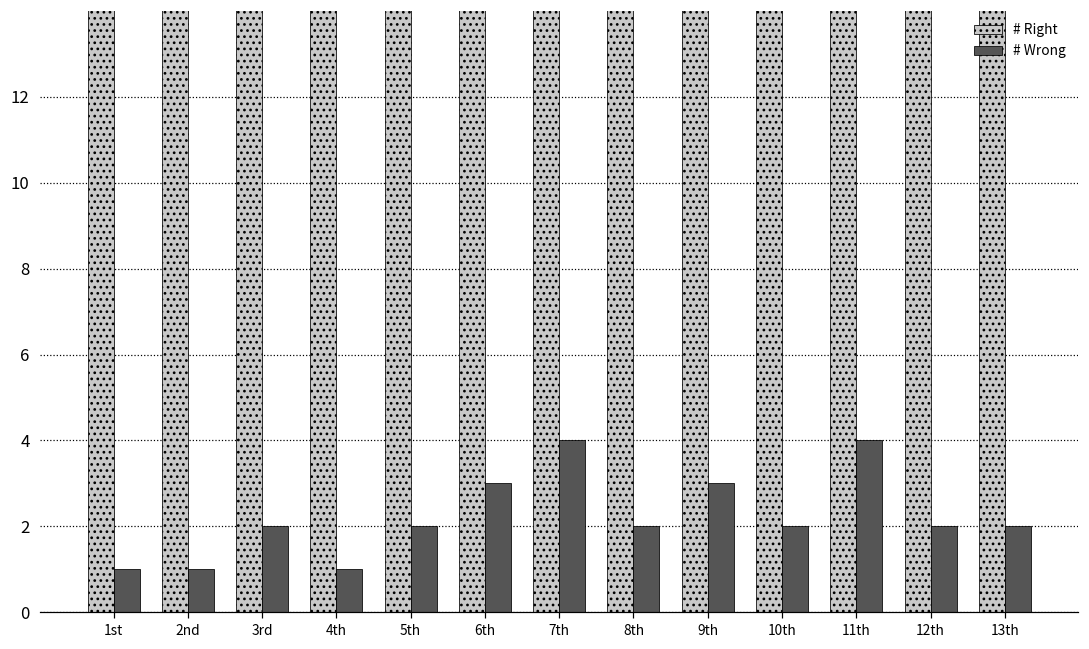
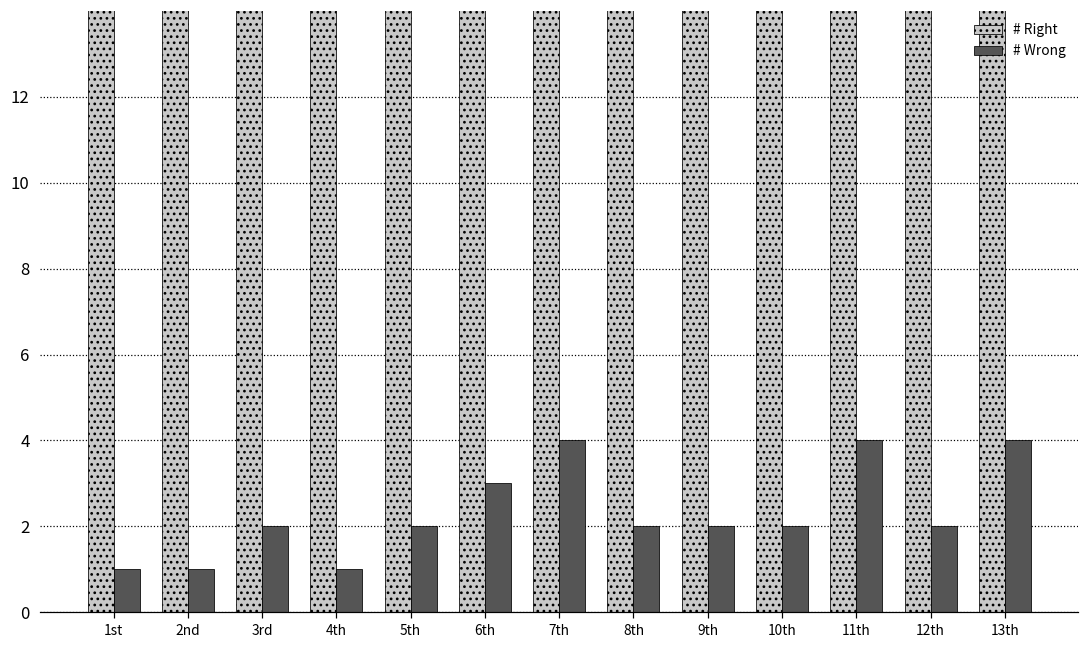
# Wrong, 9th: 3 -> 2
# Wrong, 13th: 2 -> 4
